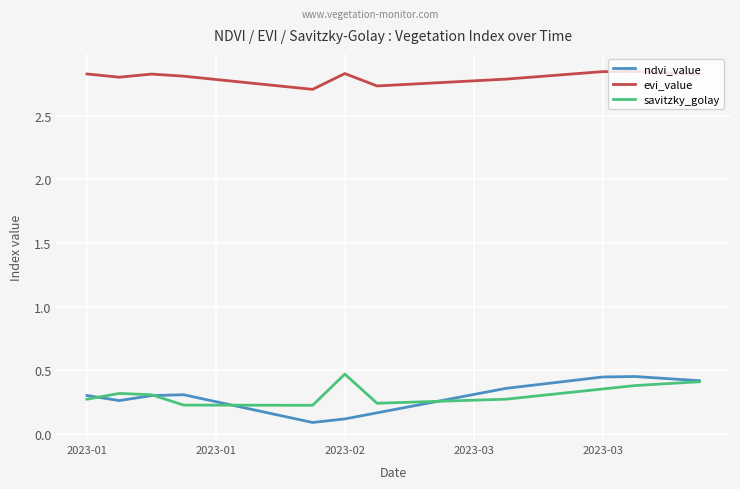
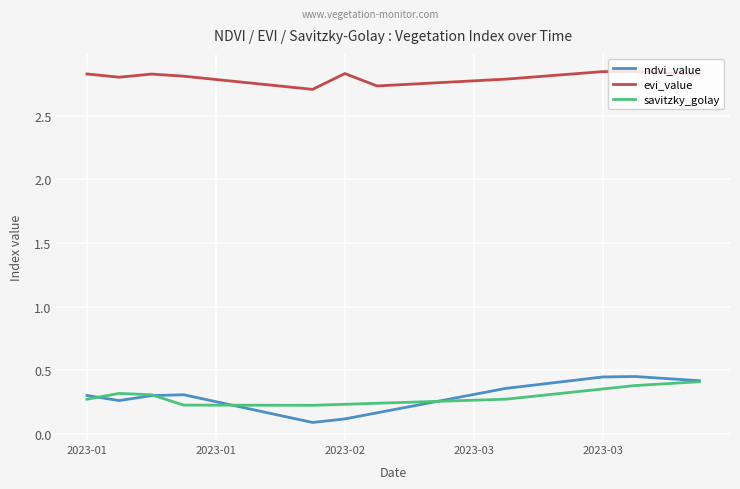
savitzky_golay, 2023-02: 0.47 -> 0.23
